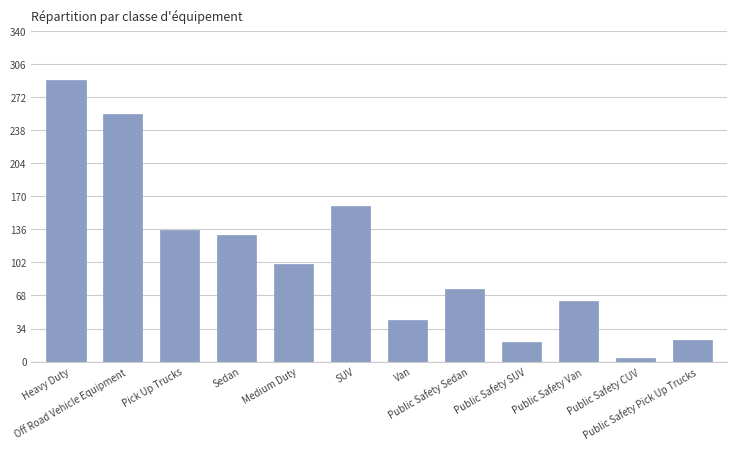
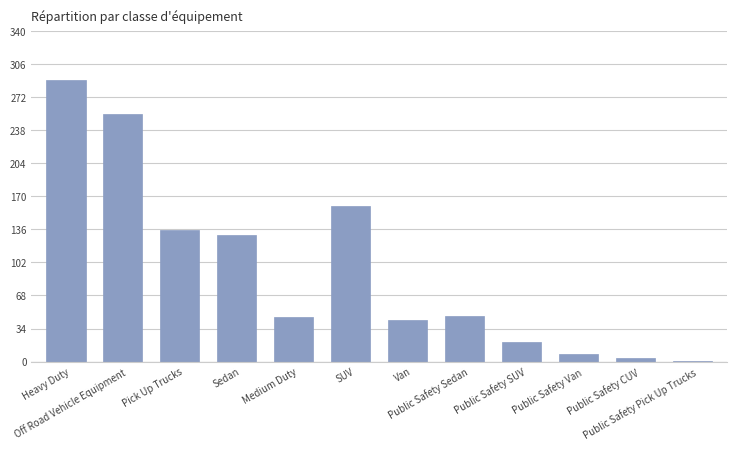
Medium Duty: 100 -> 50
Public Safety Sedan: 80 -> 50
Public Safety Van: 60 -> 10
Public Safety Pick Up Trucks: 20 -> 0
